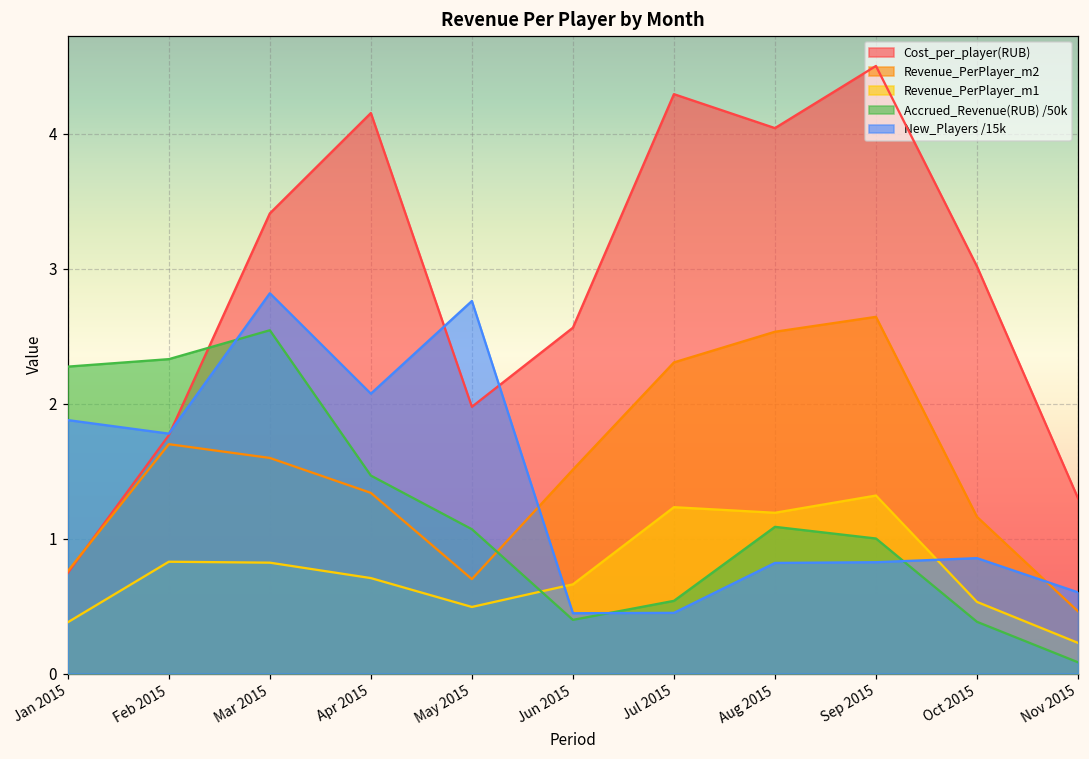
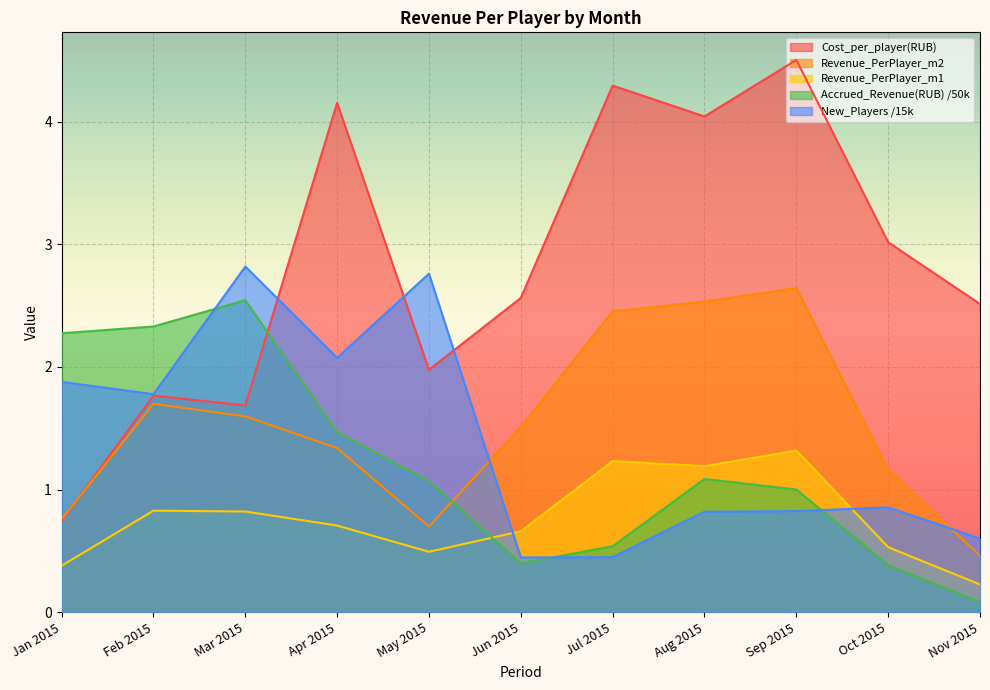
Cost_per_player(RUB), Mar 2015: 3.41 -> 1.69
Revenue_PerPlayer_m2, Jul 2015: 2.31 -> 2.45
Cost_per_player(RUB), Nov 2015: 1.30 -> 2.51
